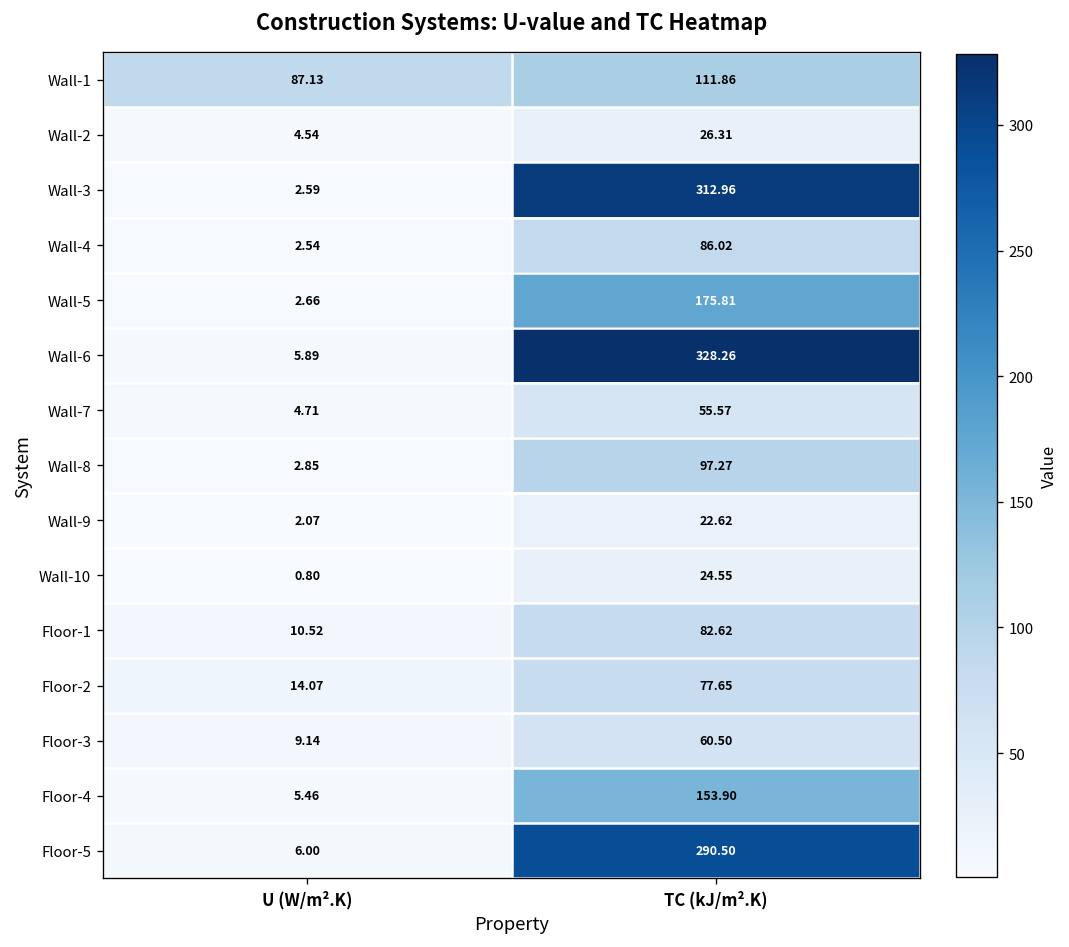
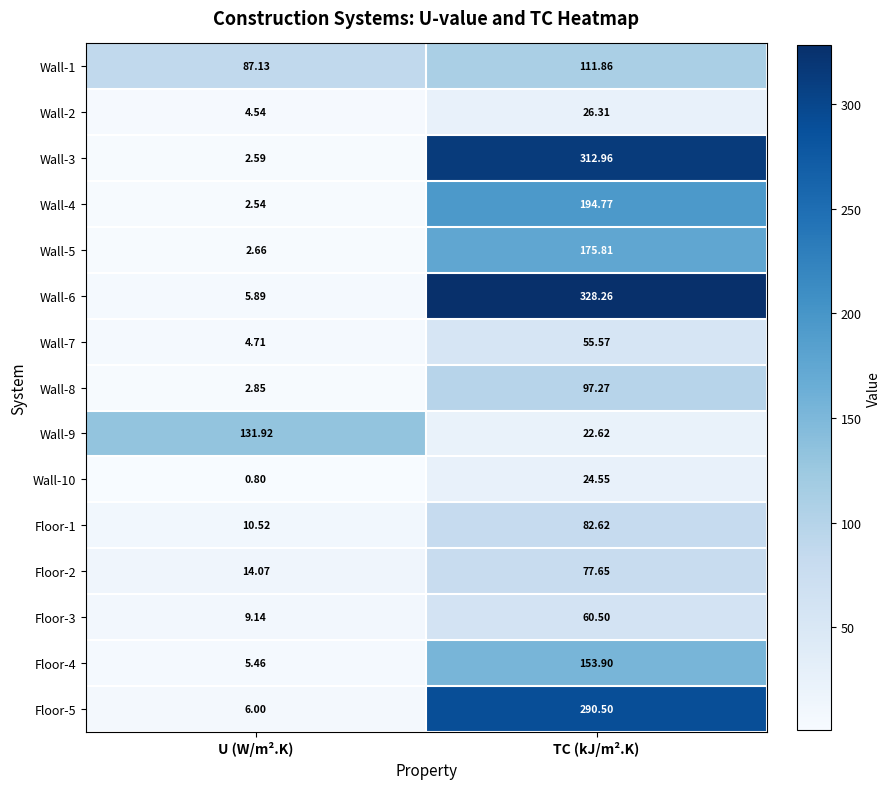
Wall-4, TC (kJ/m².K): 86.02 -> 194.77
Wall-9, U (W/m².K): 2.07 -> 131.92
